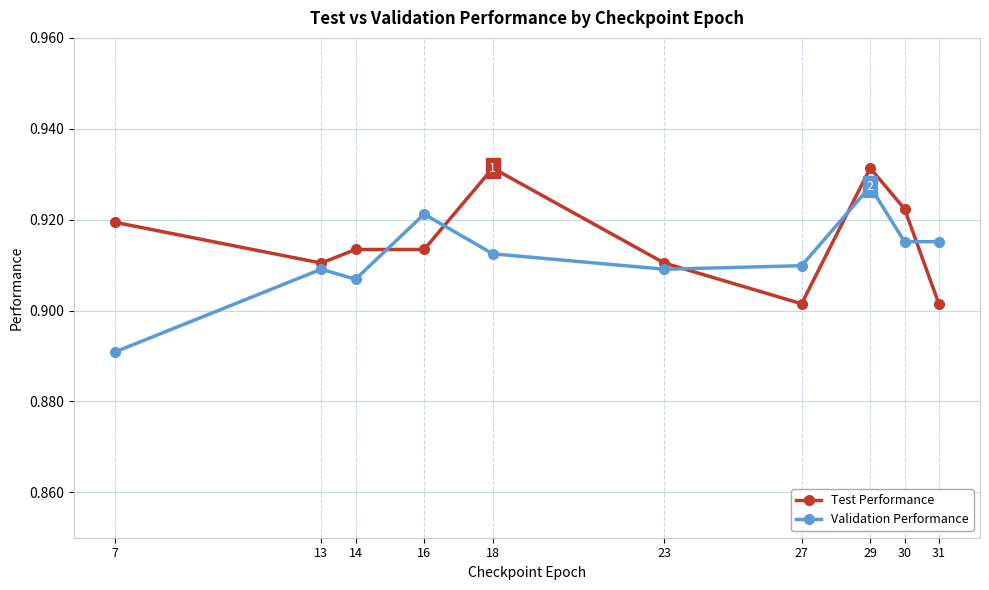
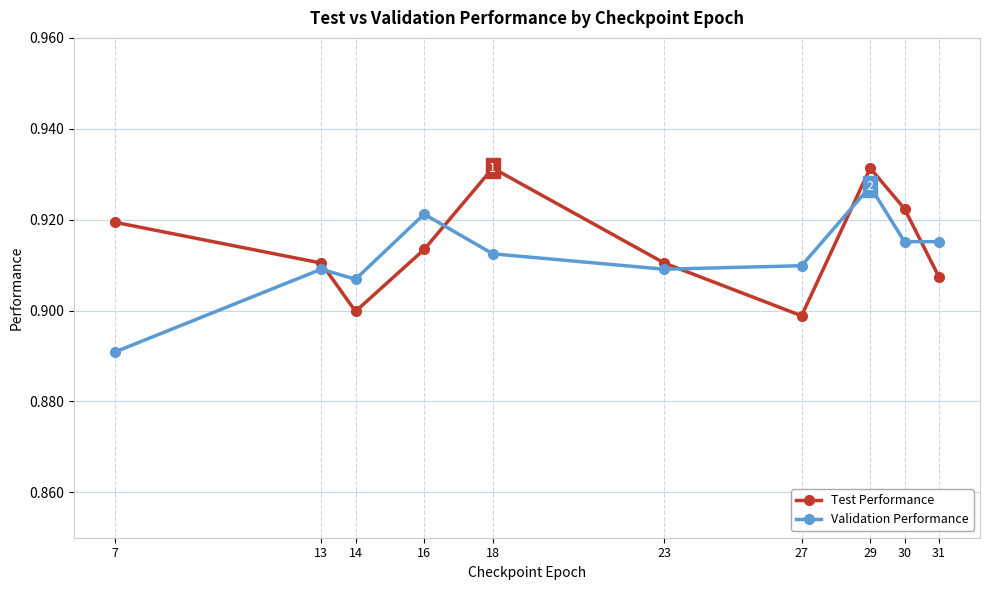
Test Performance, 14: 0.913 -> 0.900
Test Performance, 27: 0.901 -> 0.899
Test Performance, 31: 0.901 -> 0.907
